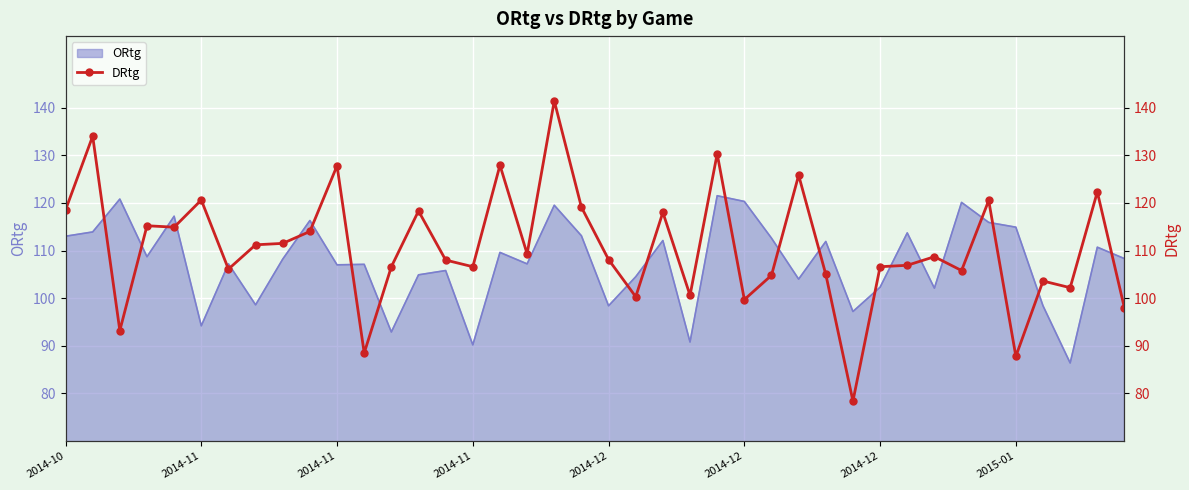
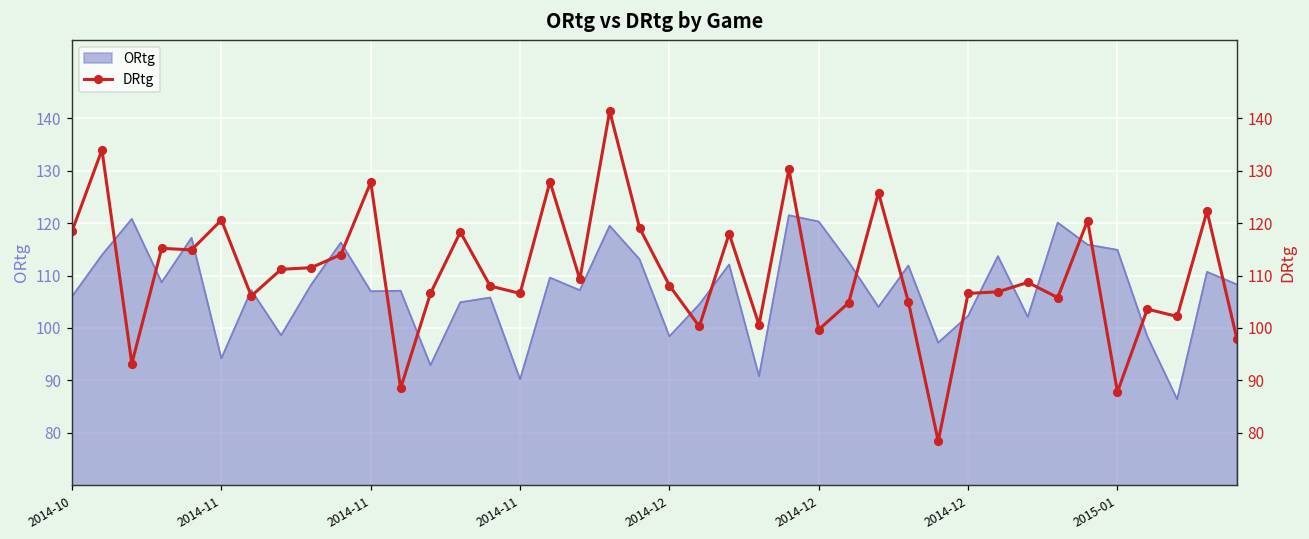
ORtg, 2014-10: 113 -> 106
